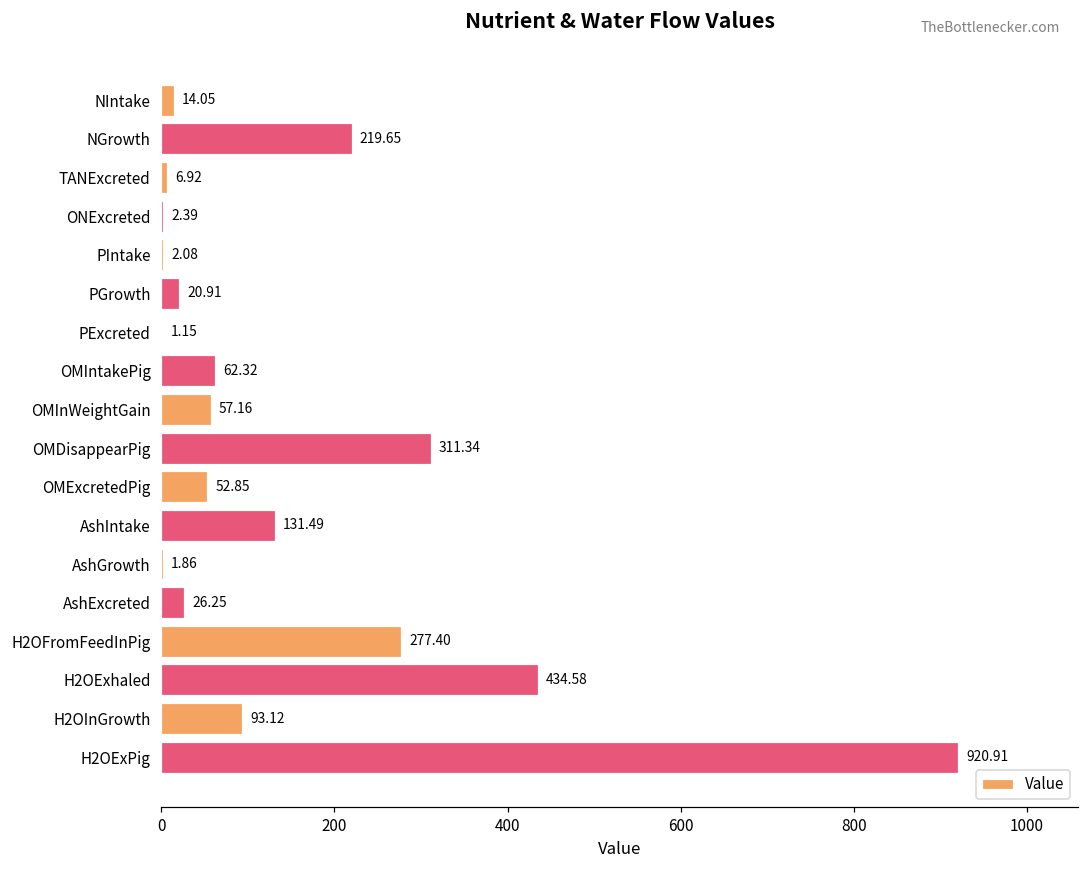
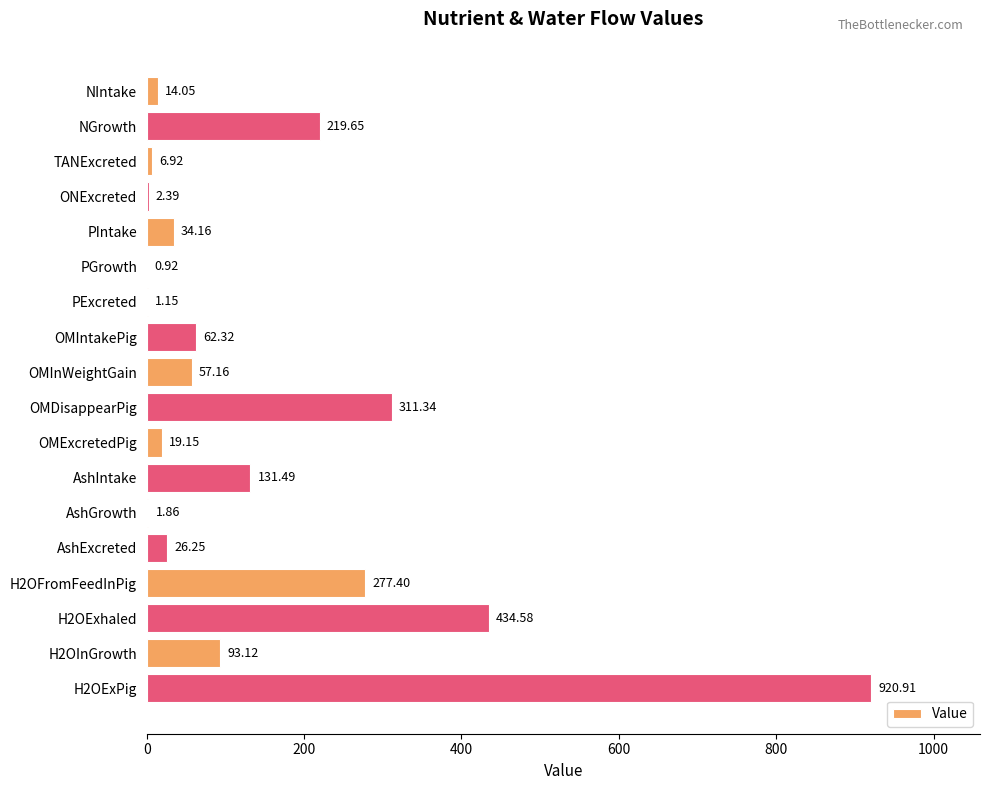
PIntake: 2.08 -> 34.16
PGrowth: 20.91 -> 0.92
OMExcretedPig: 52.85 -> 19.15
